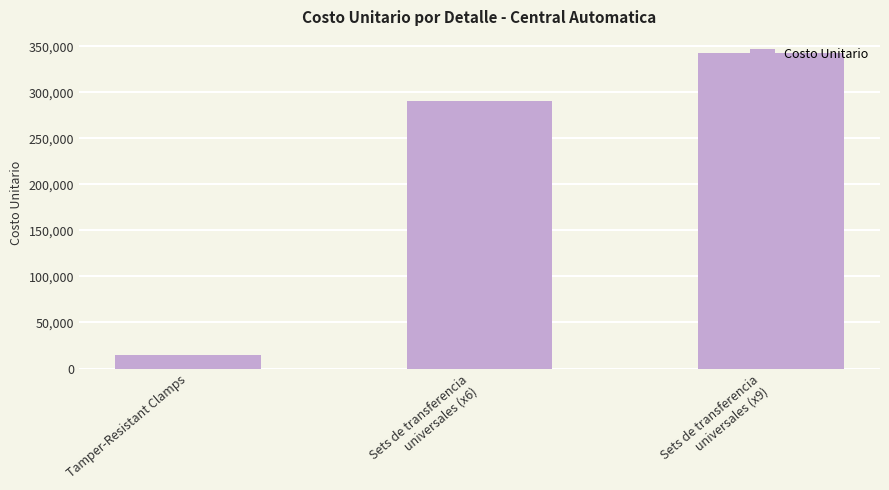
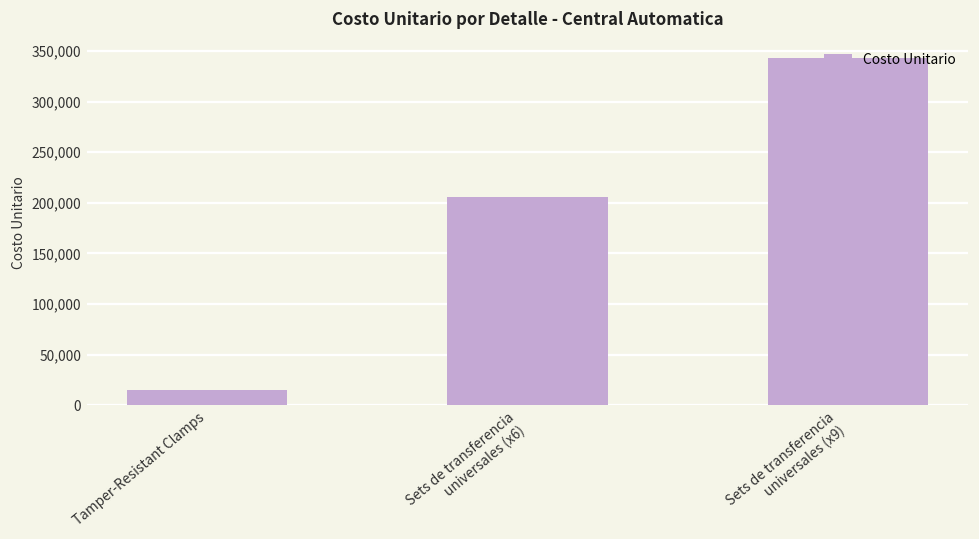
Sets de transferencia universales (x6): 290,000 -> 210,000
